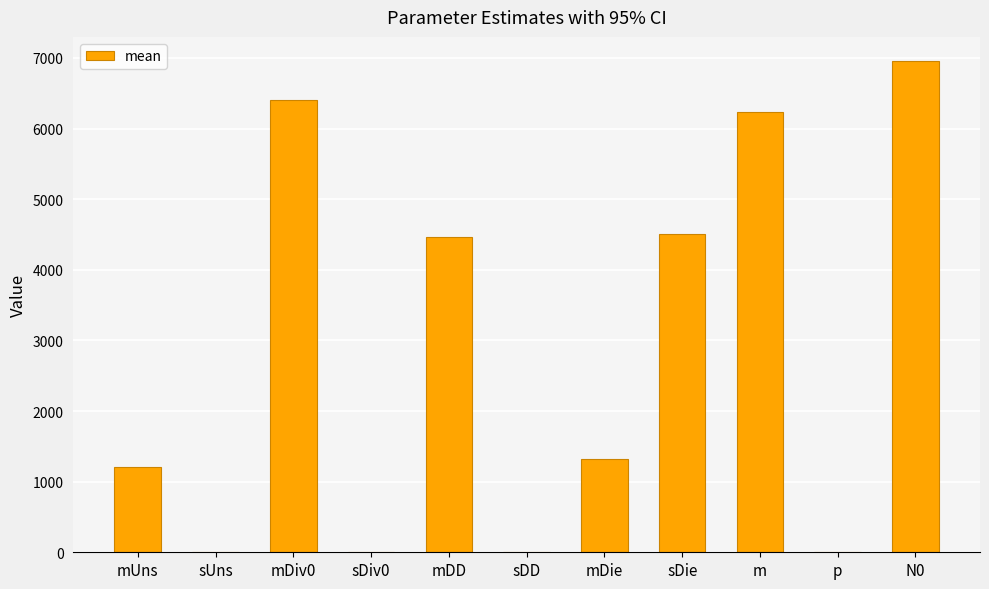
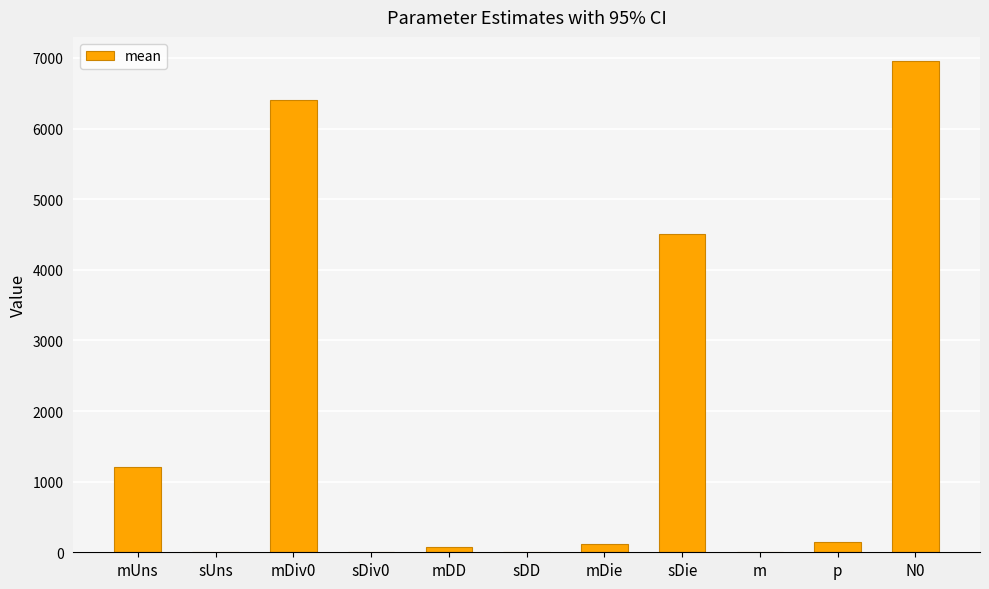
mDD: 4500 -> 100
mDie: 1300 -> 100
m: 6200 -> 0
p: 0 -> 100
